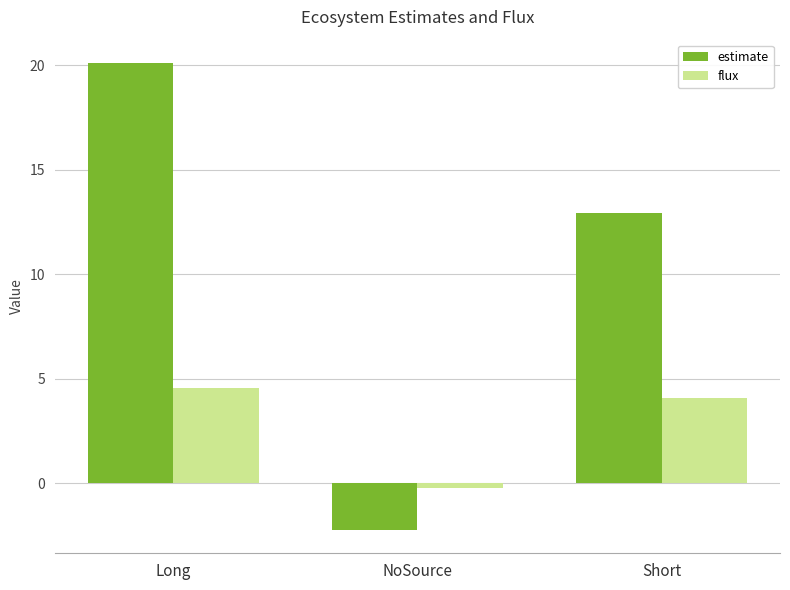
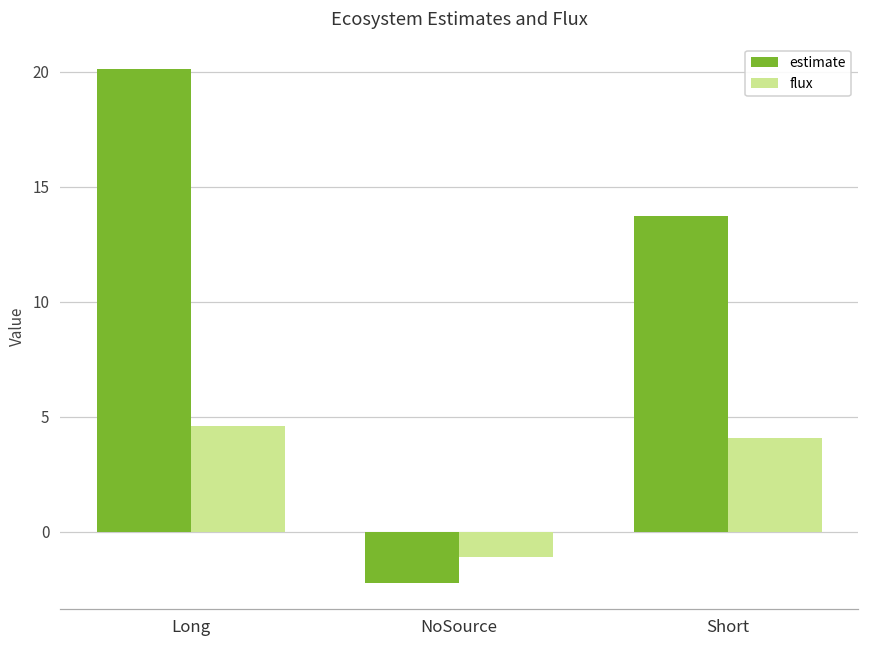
flux, NoSource: -0.2 -> -1.1
estimate, Short: 12.9 -> 13.7
